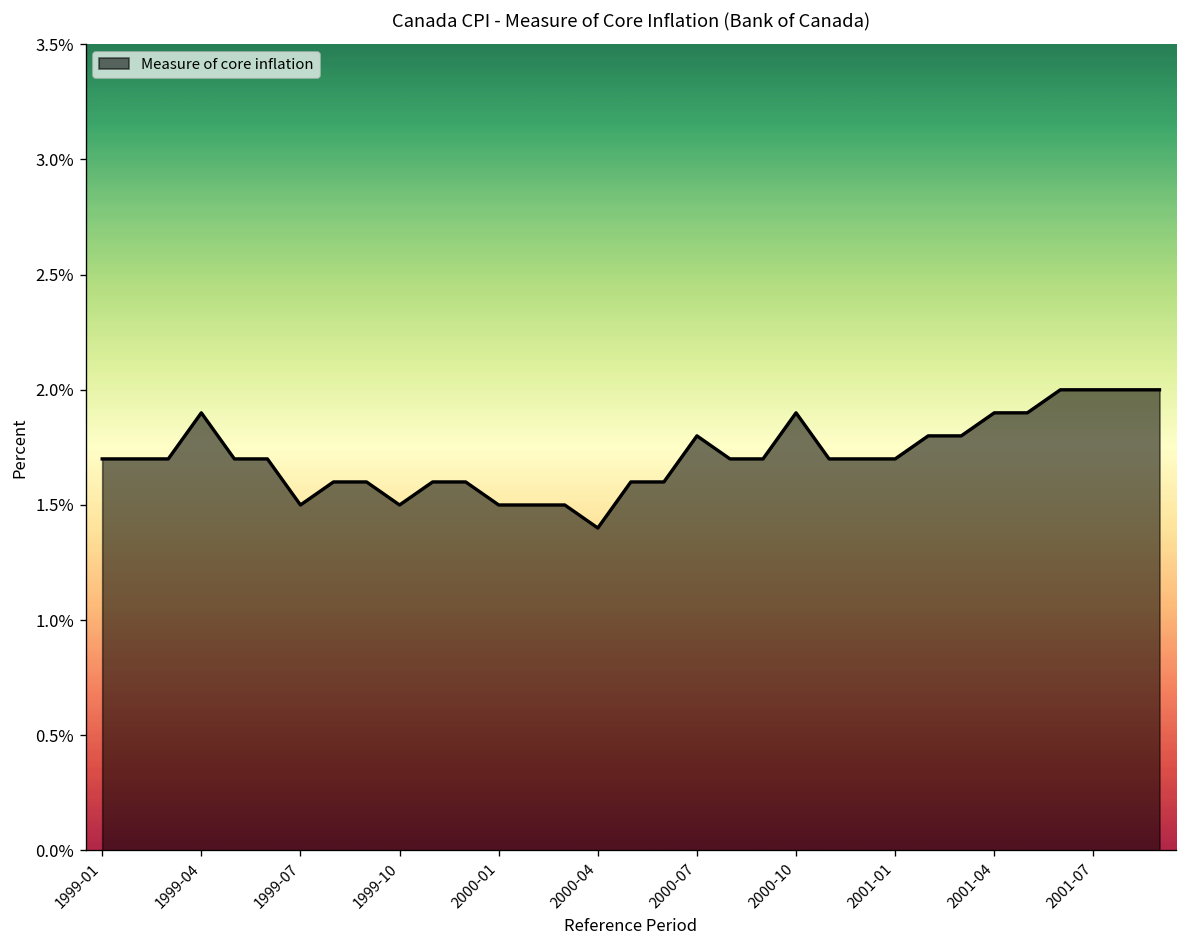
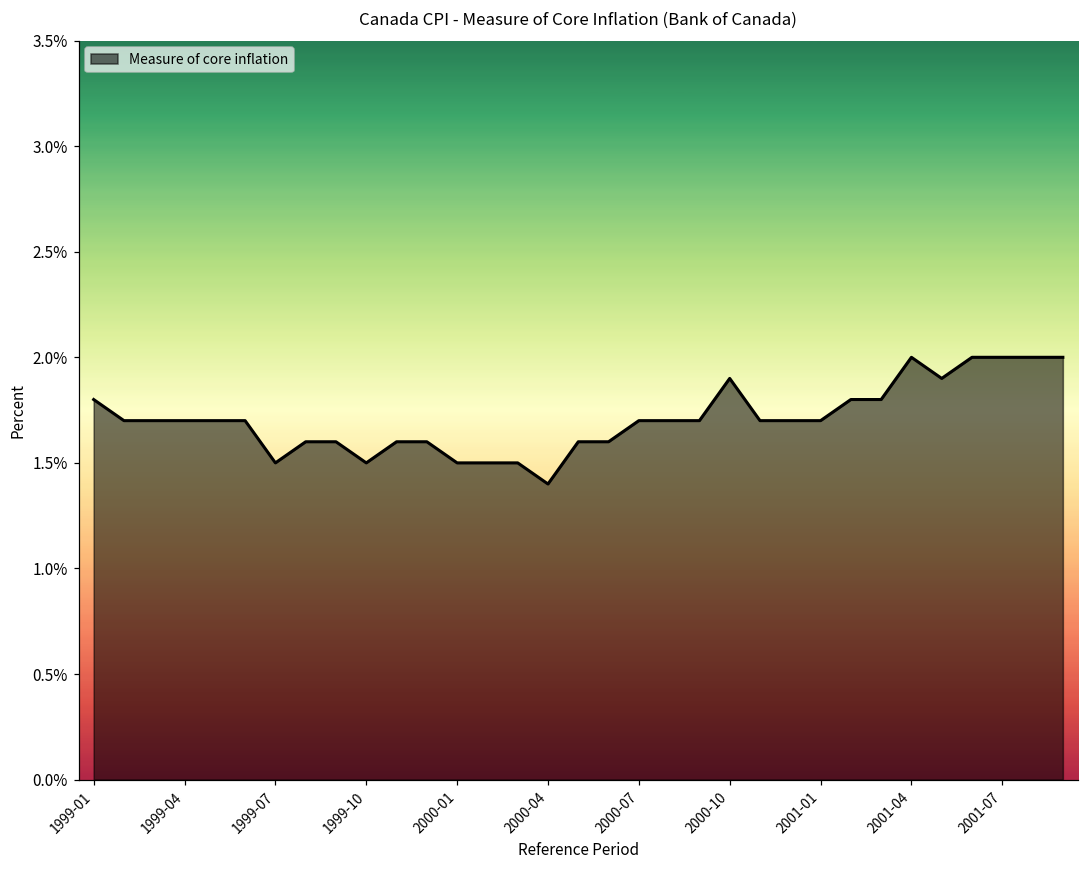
1999-01: 1.7% -> 1.8%
1999-04: 1.9% -> 1.7%
2000-07: 1.8% -> 1.7%
2001-04: 1.9% -> 2.0%
